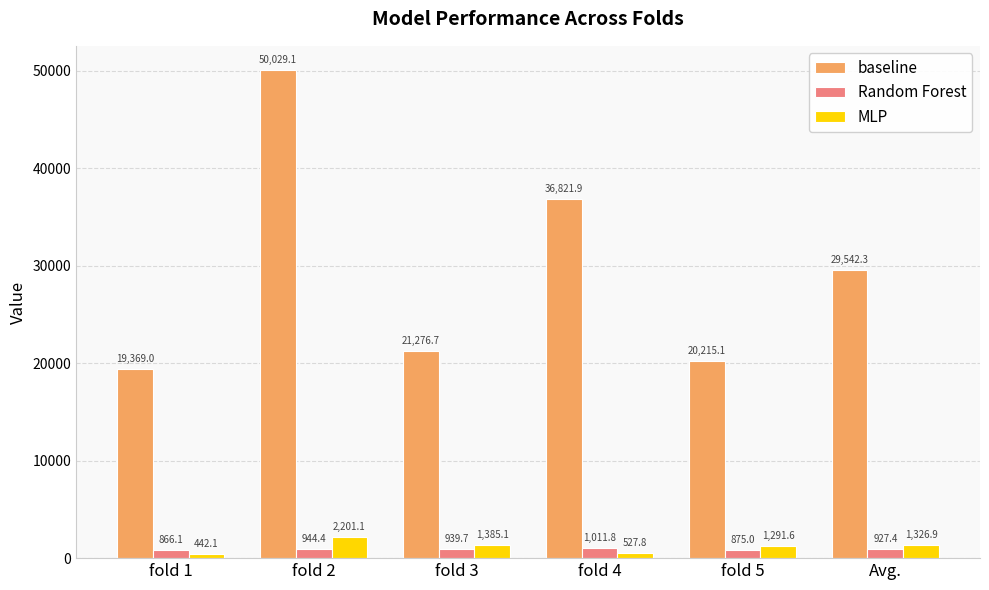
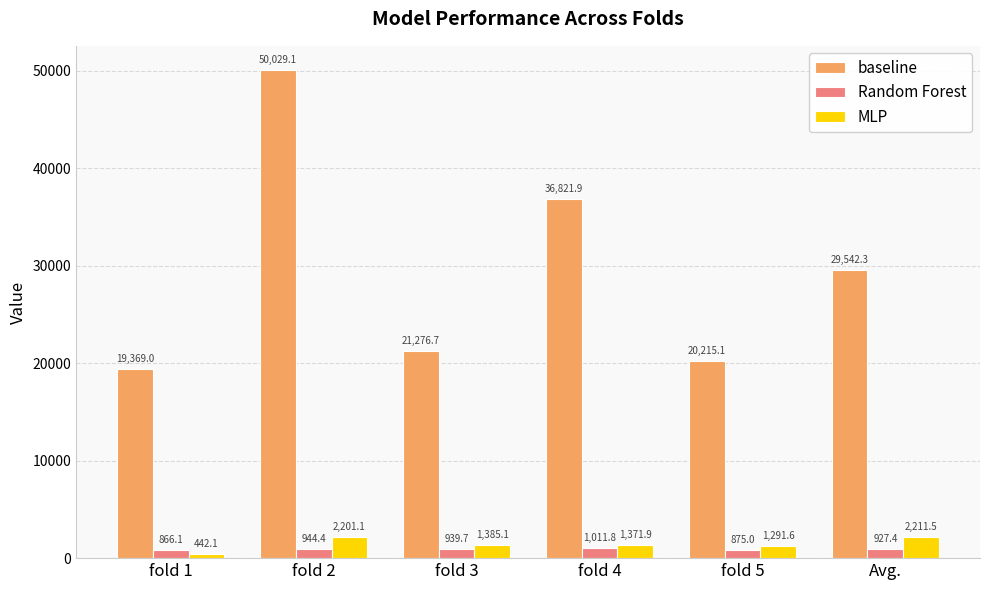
MLP, fold 4: 527.8 -> 1,371.9
MLP, Avg.: 1,326.9 -> 2,211.5
